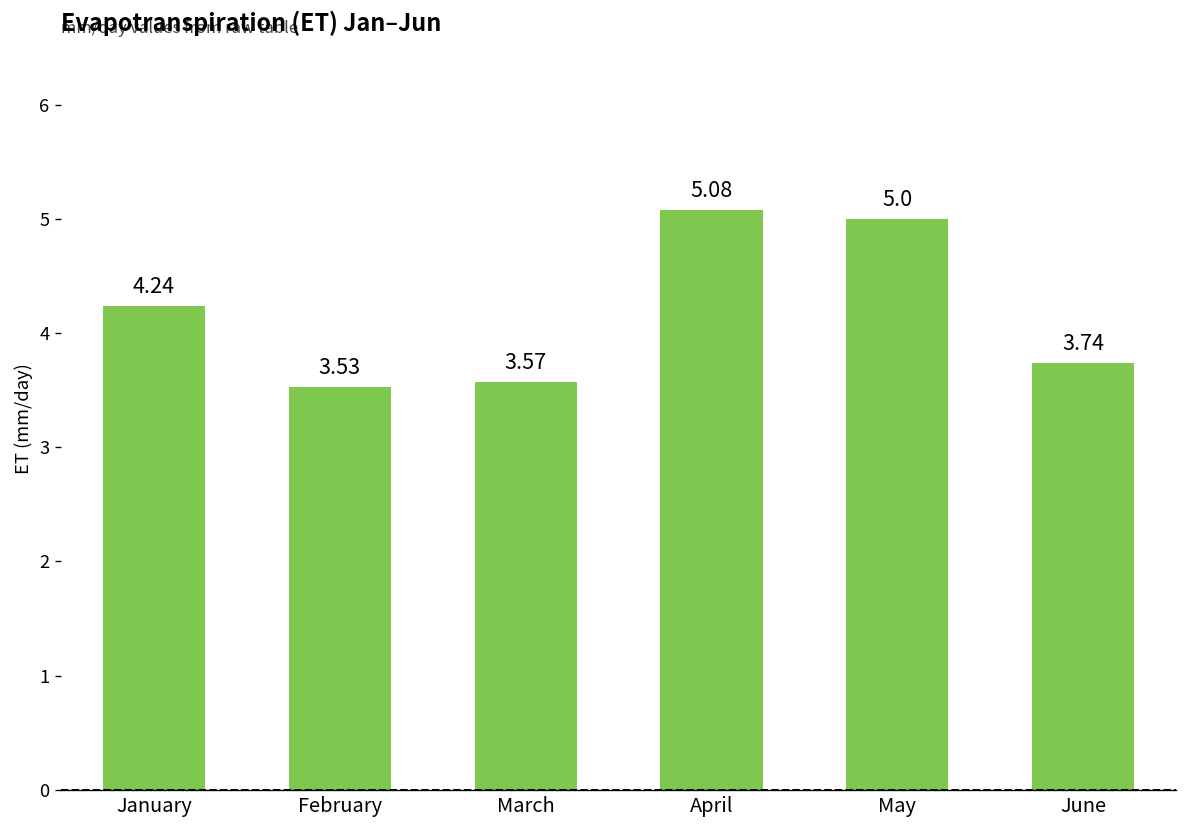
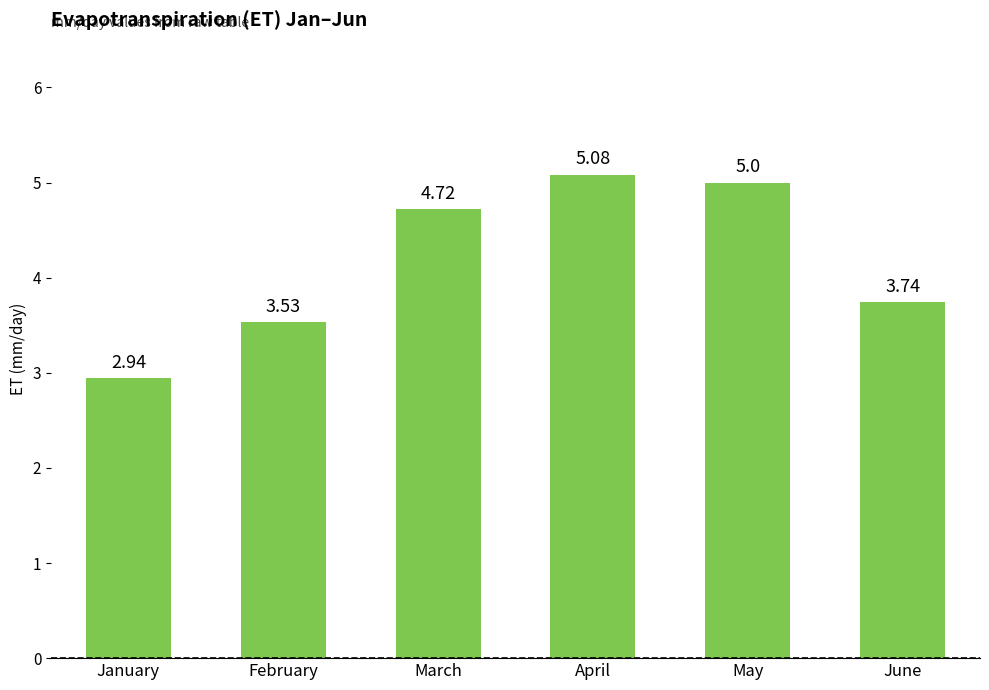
January: 4.24 -> 2.94
March: 3.57 -> 4.72
